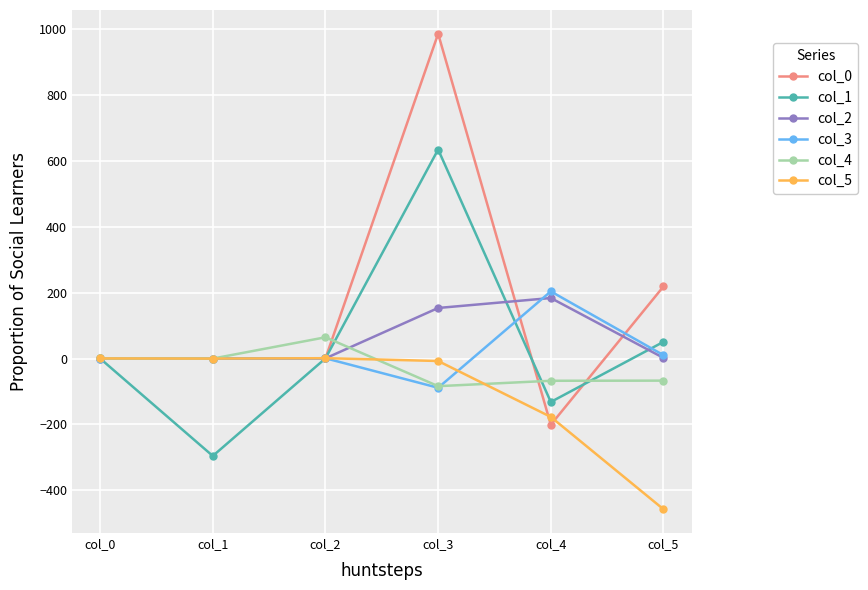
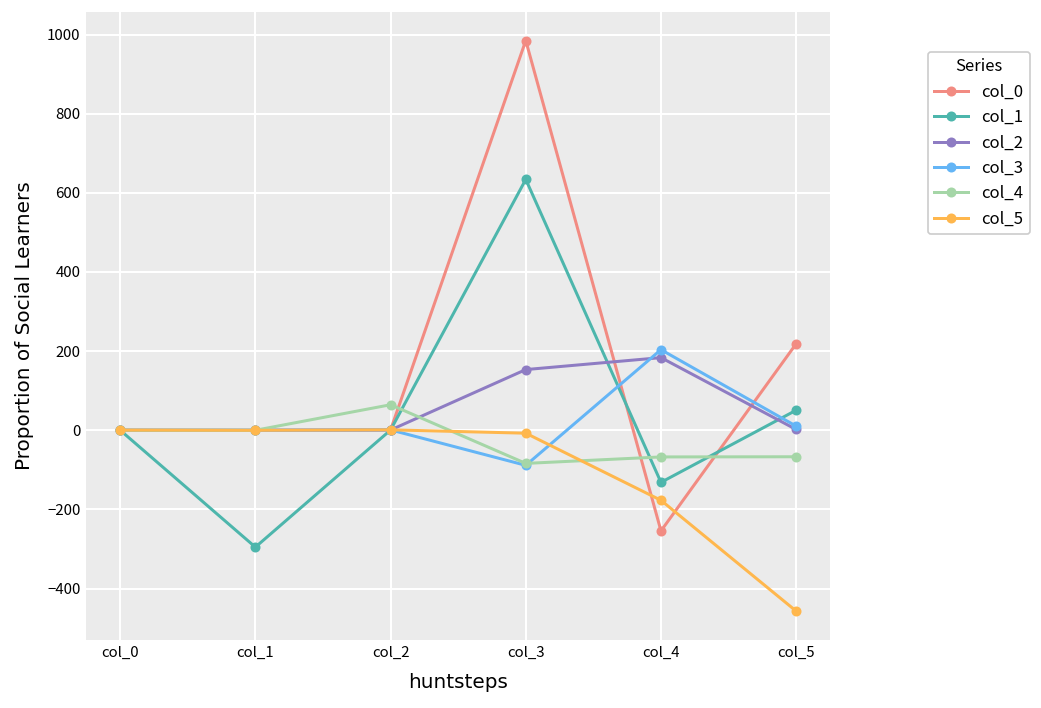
col_0, col_4: -200 -> -250
